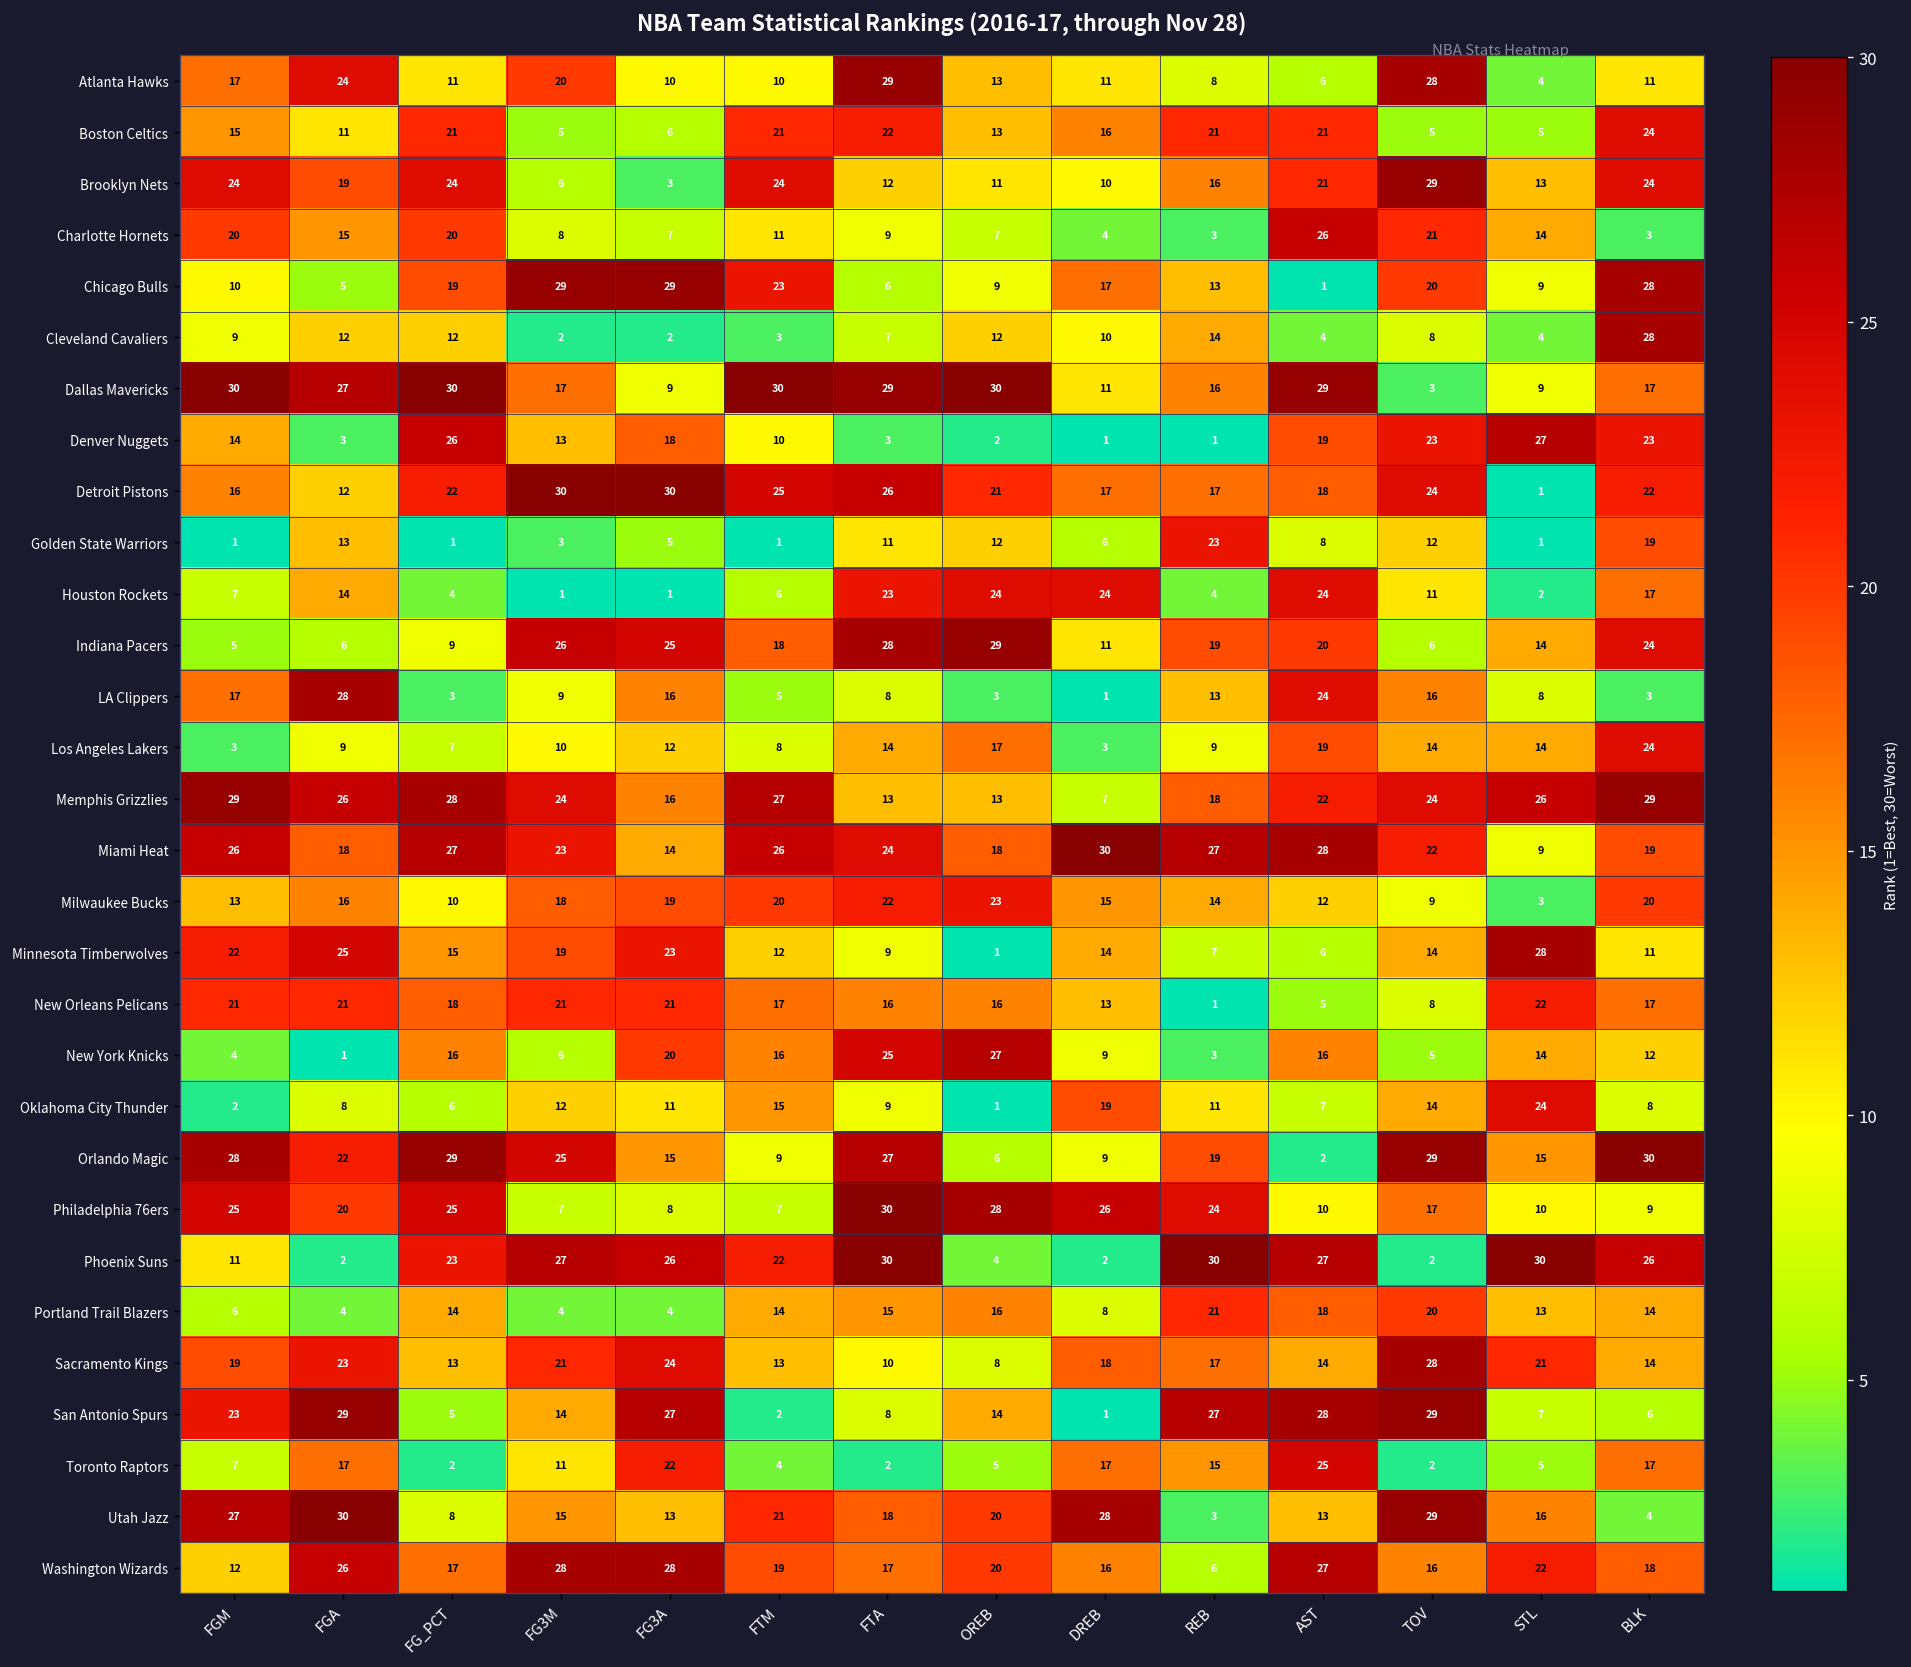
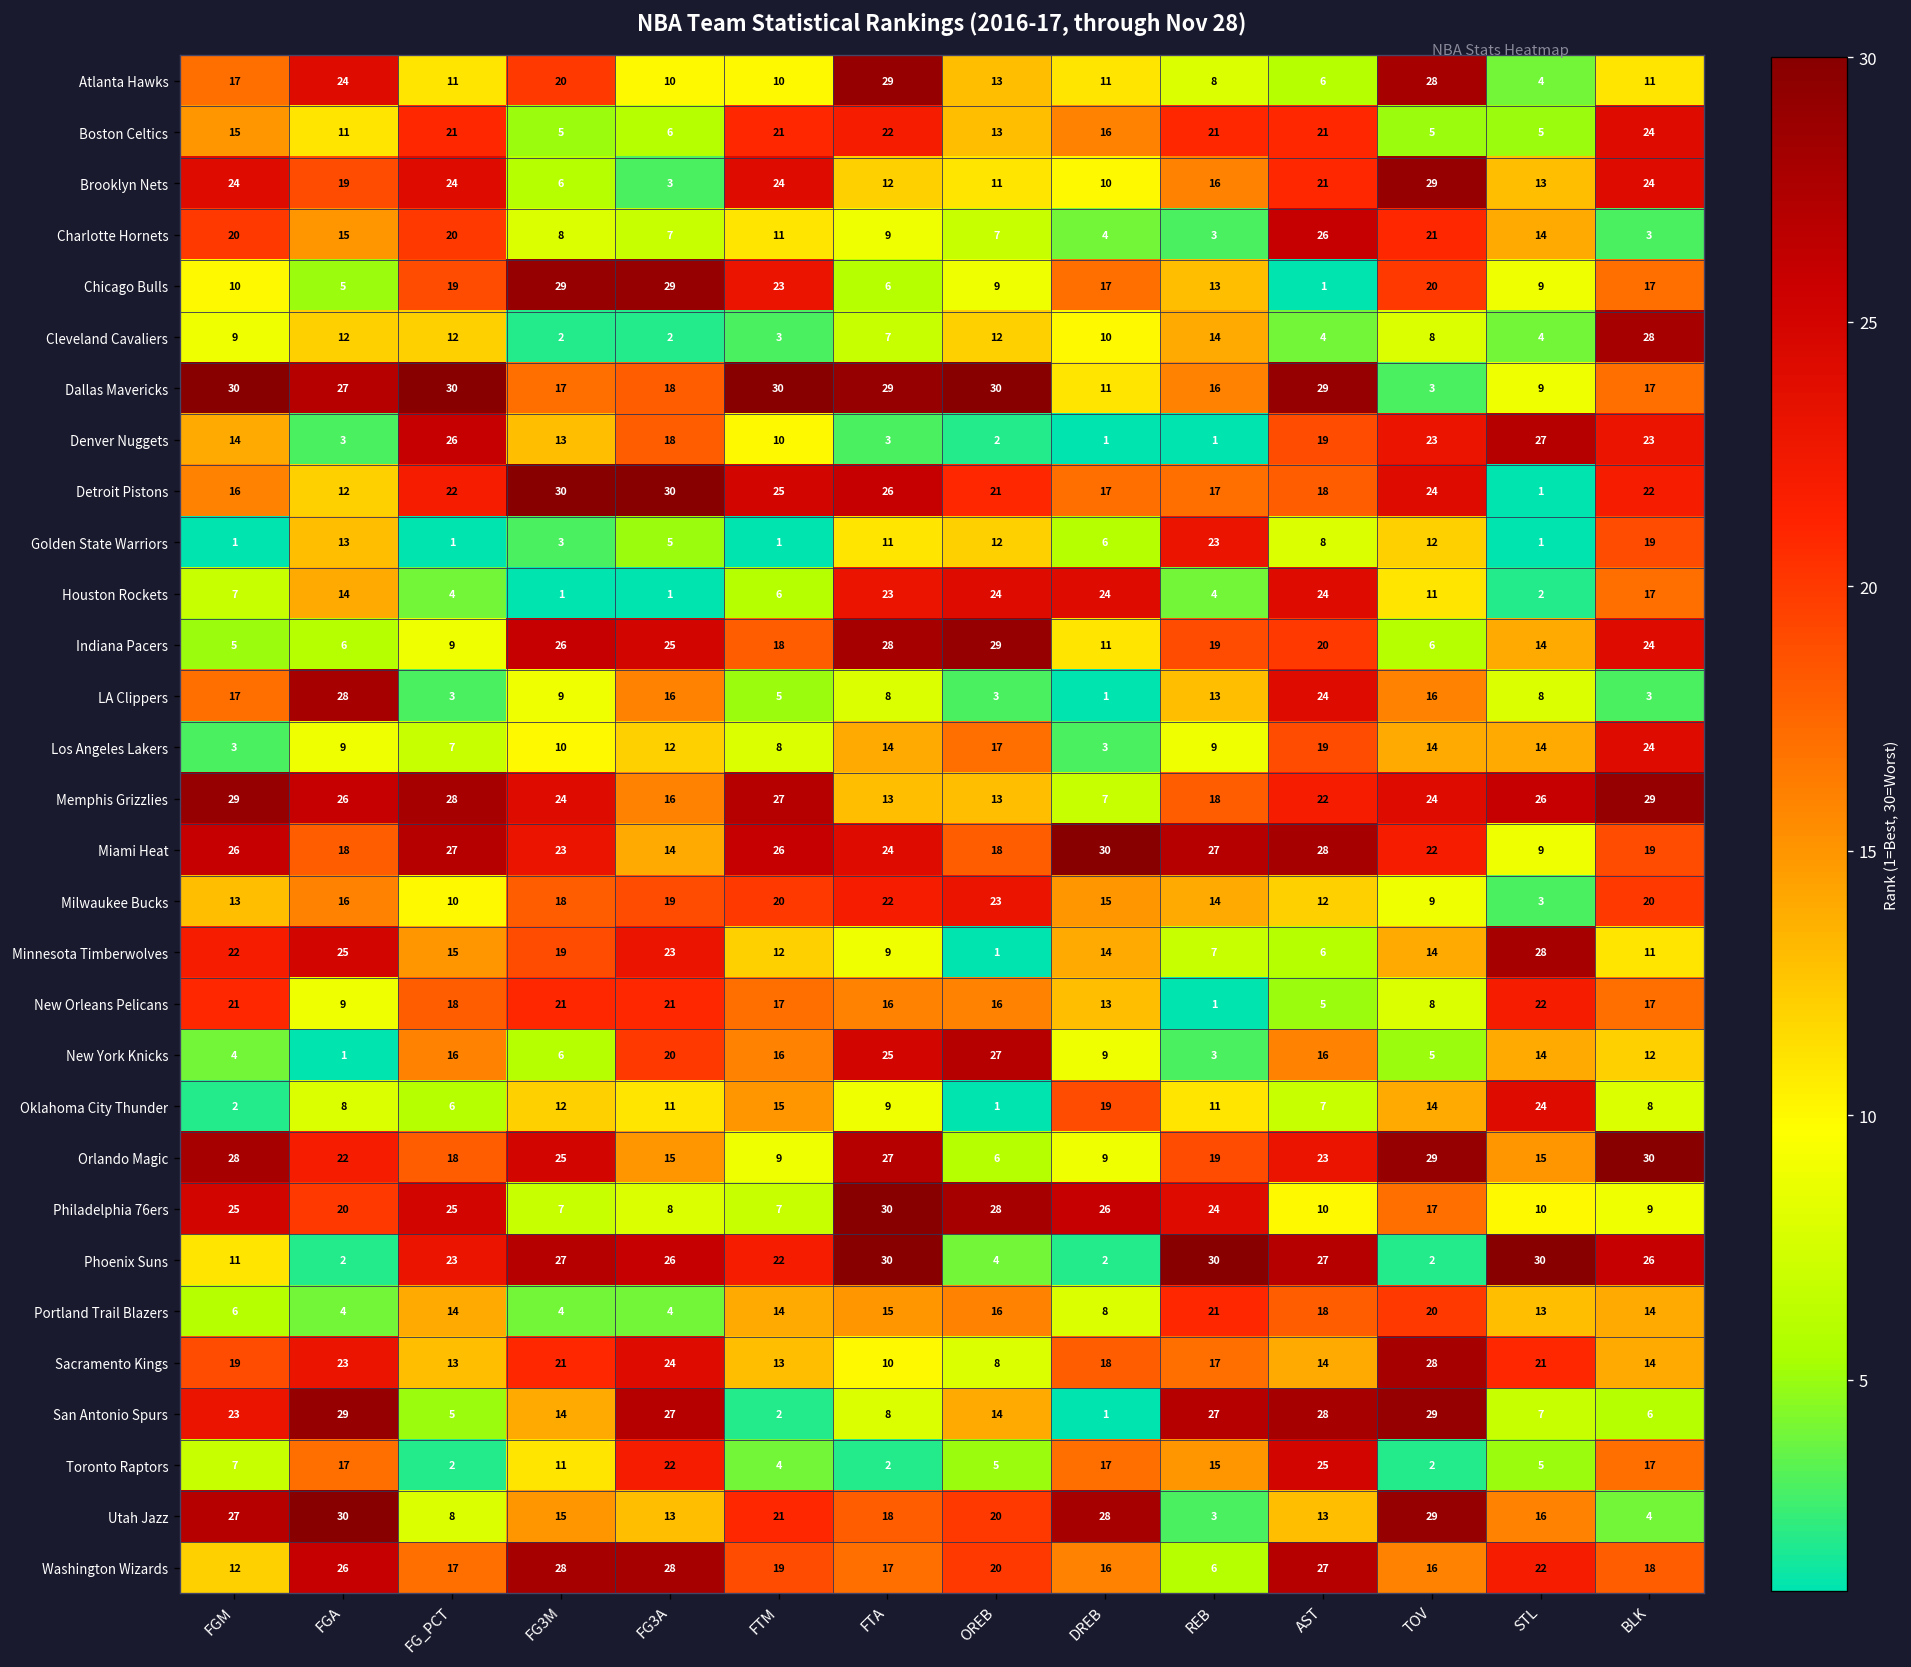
Chicago Bulls, BLK: 28 -> 17
Dallas Mavericks, FG3A: 9 -> 18
New Orleans Pelicans, FGA: 21 -> 9
Orlando Magic, FG_PCT: 29 -> 18
Orlando Magic, AST: 2 -> 23
